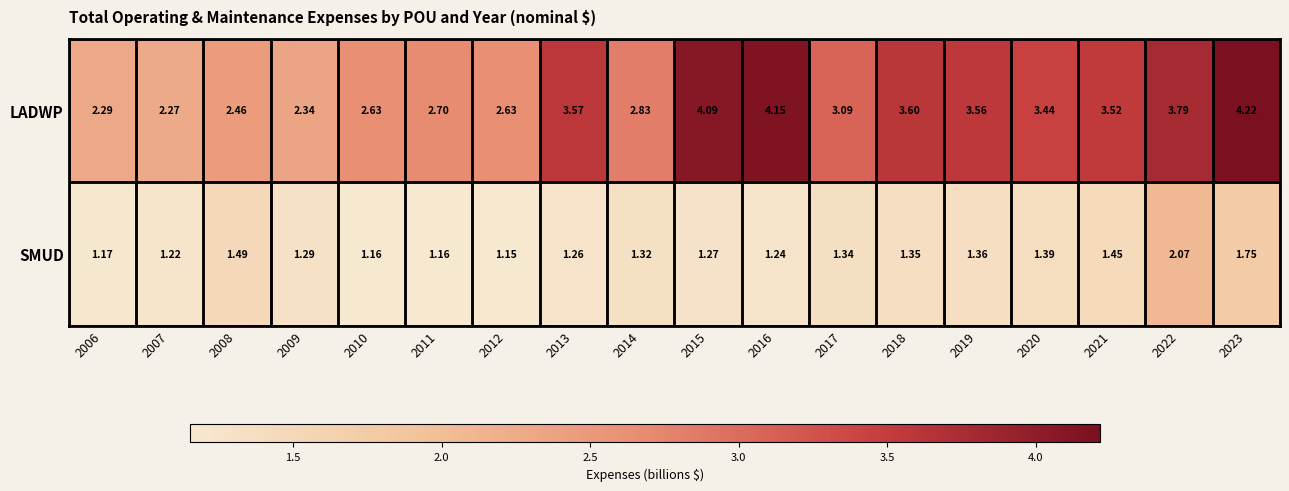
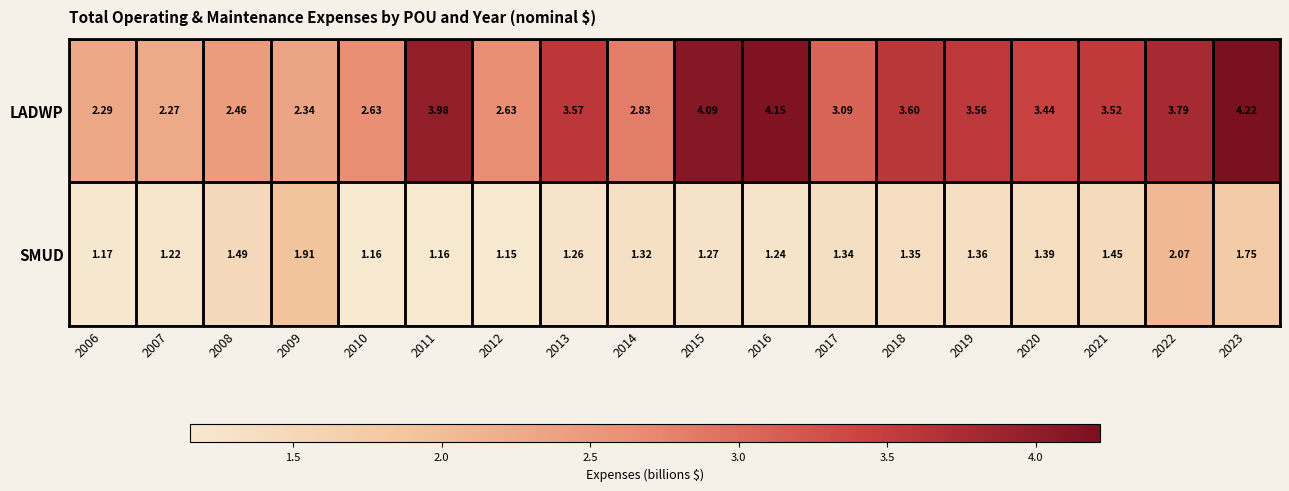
LADWP, 2011: 2.70 -> 3.98
SMUD, 2009: 1.29 -> 1.91
